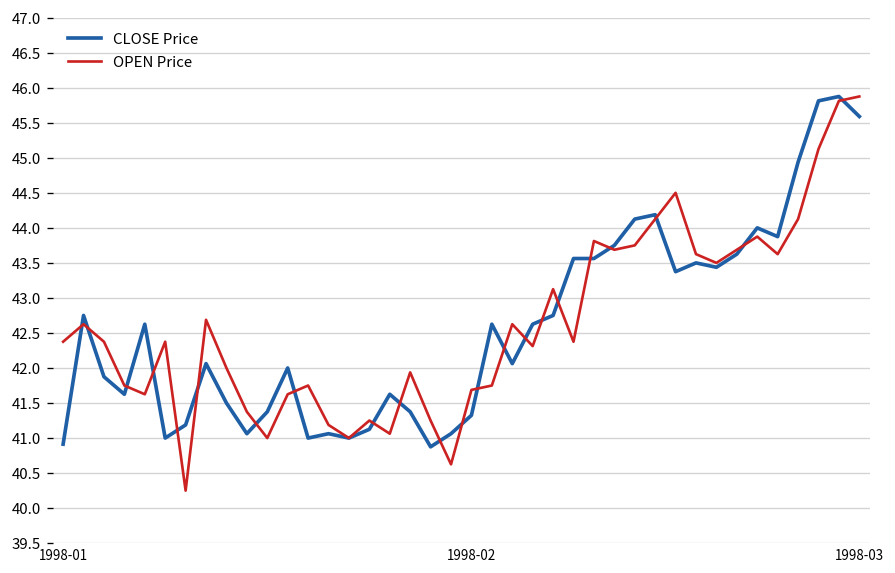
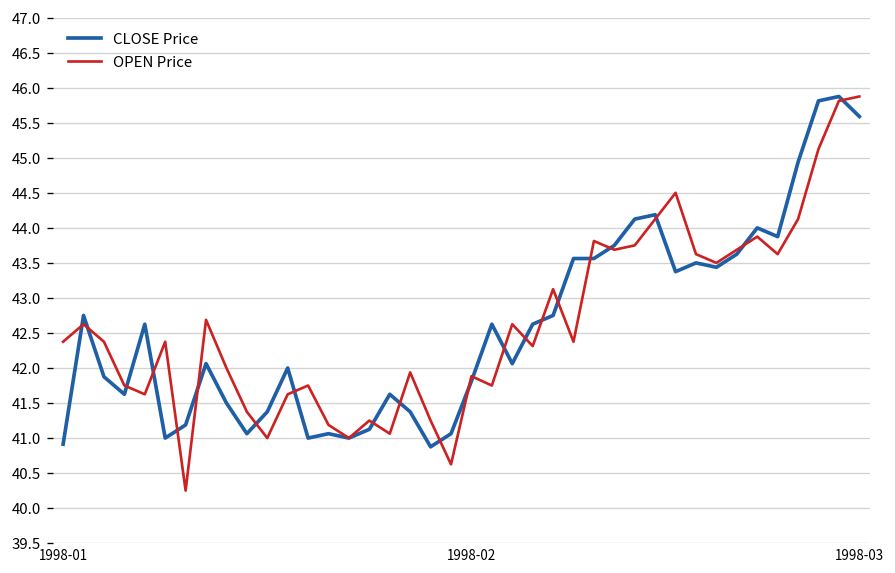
CLOSE Price, 1998-02: 41.3 -> 41.8
OPEN Price, 1998-02: 41.7 -> 41.9
